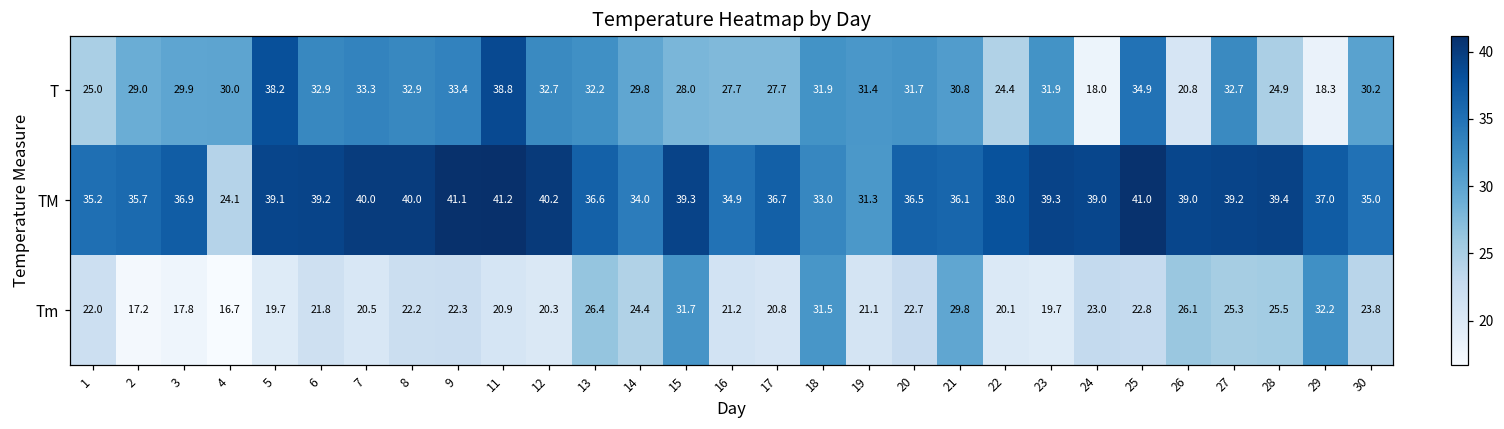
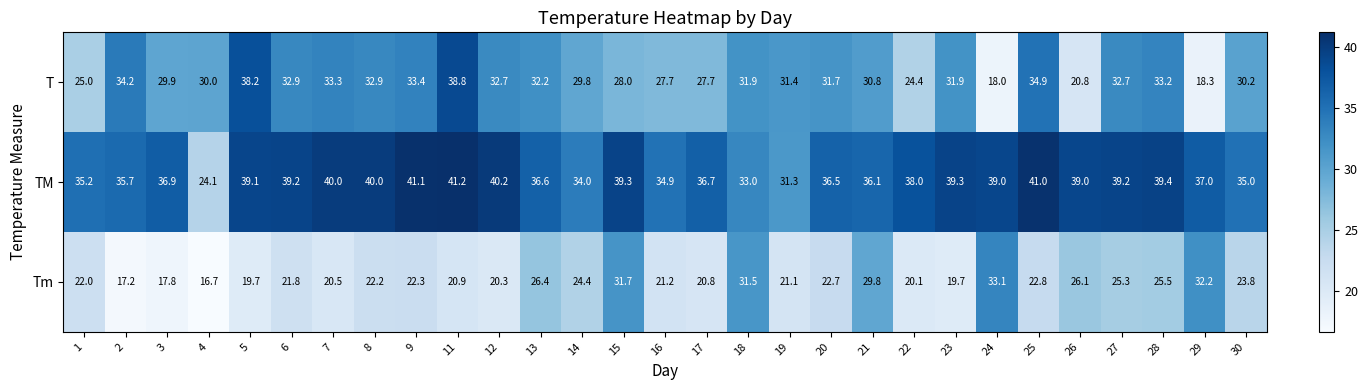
T, 2: 29.0 -> 34.2
T, 28: 24.9 -> 33.2
Tm, 24: 23.0 -> 33.1
